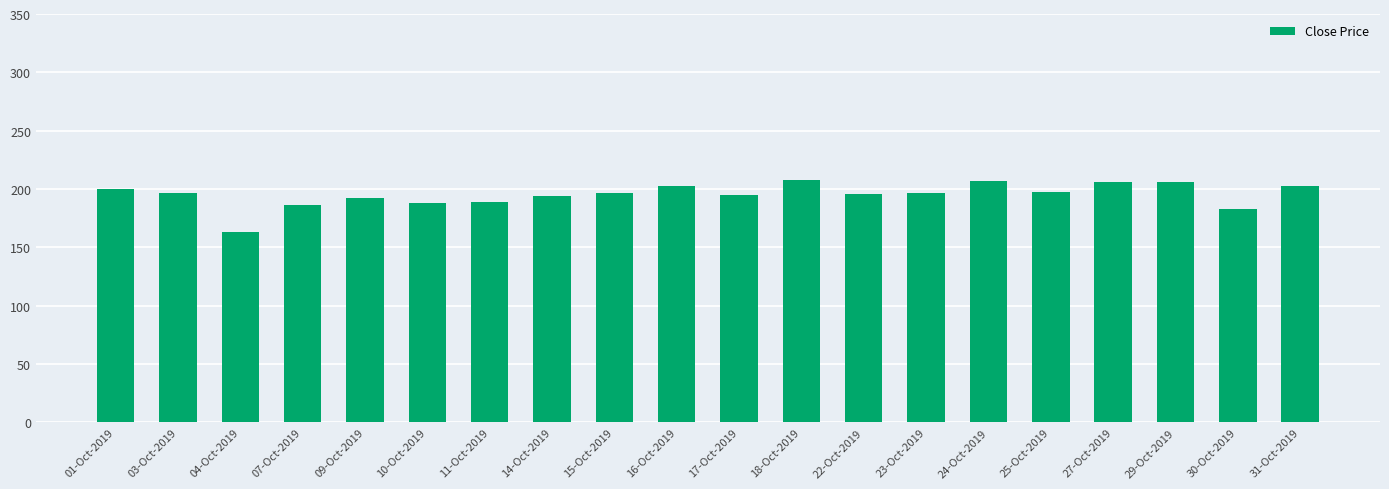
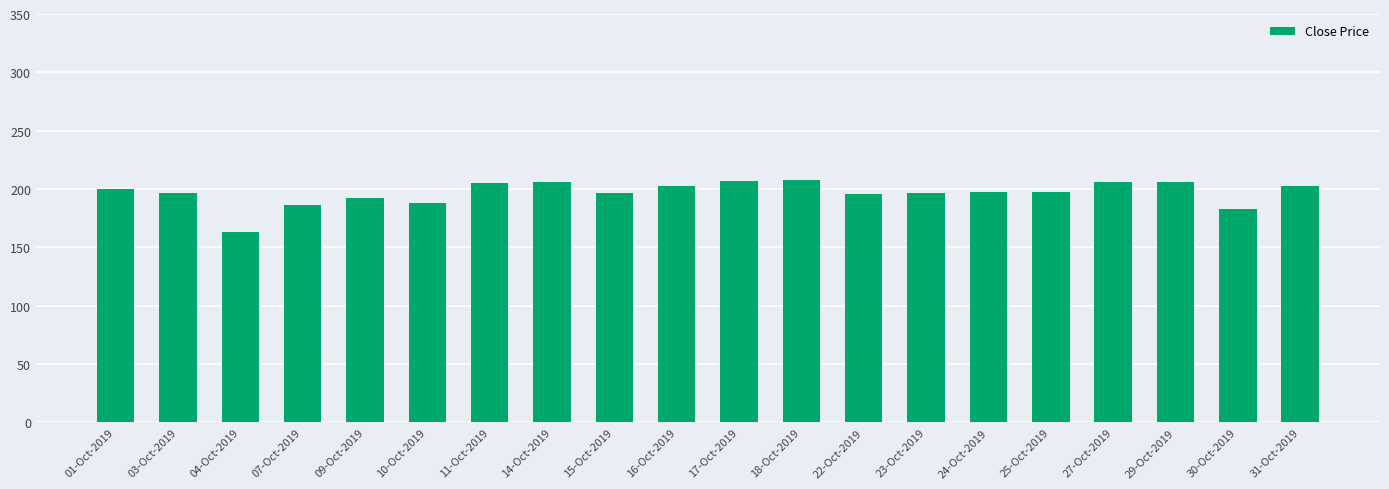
11-Oct-2019: 189 -> 205
14-Oct-2019: 194 -> 206
17-Oct-2019: 195 -> 207
24-Oct-2019: 206 -> 198
